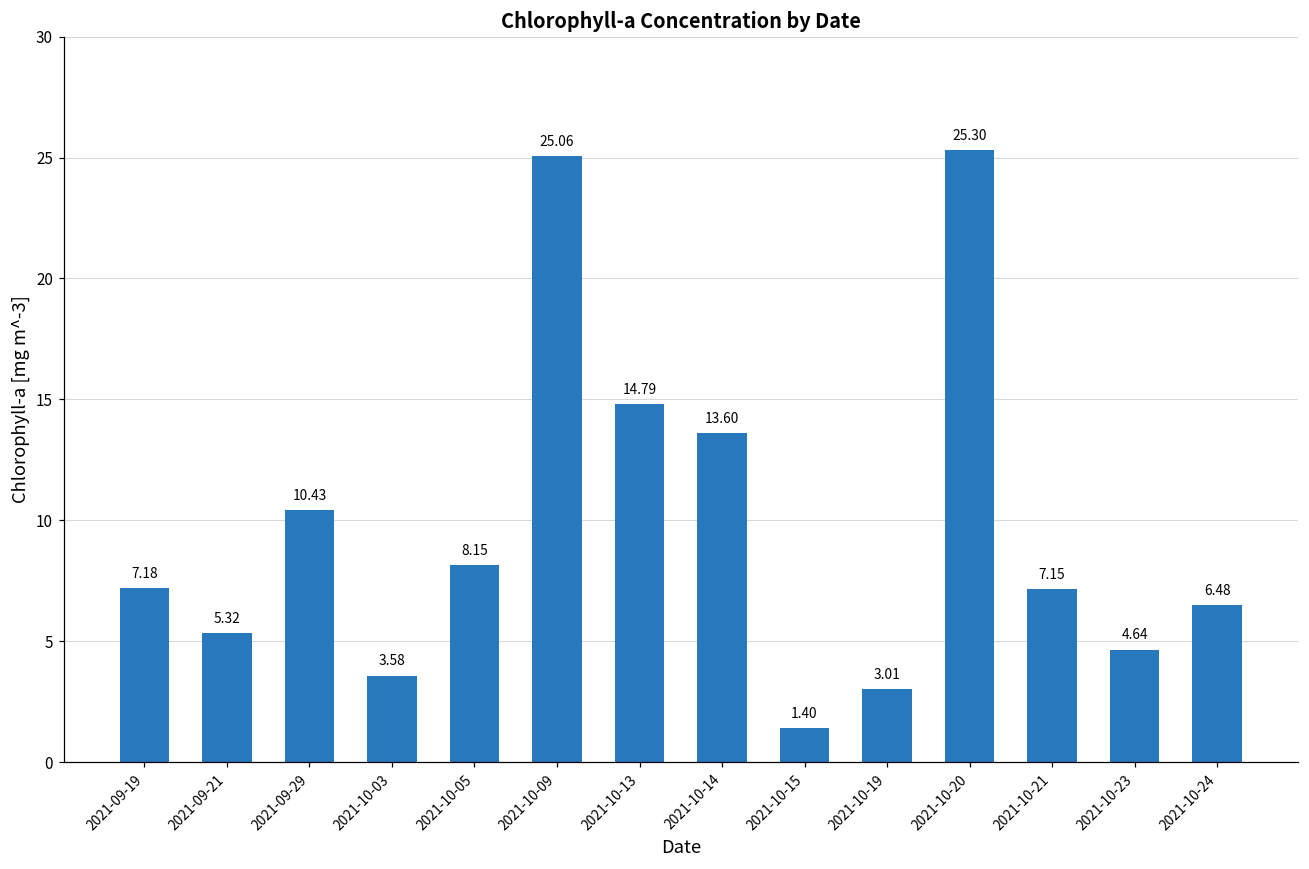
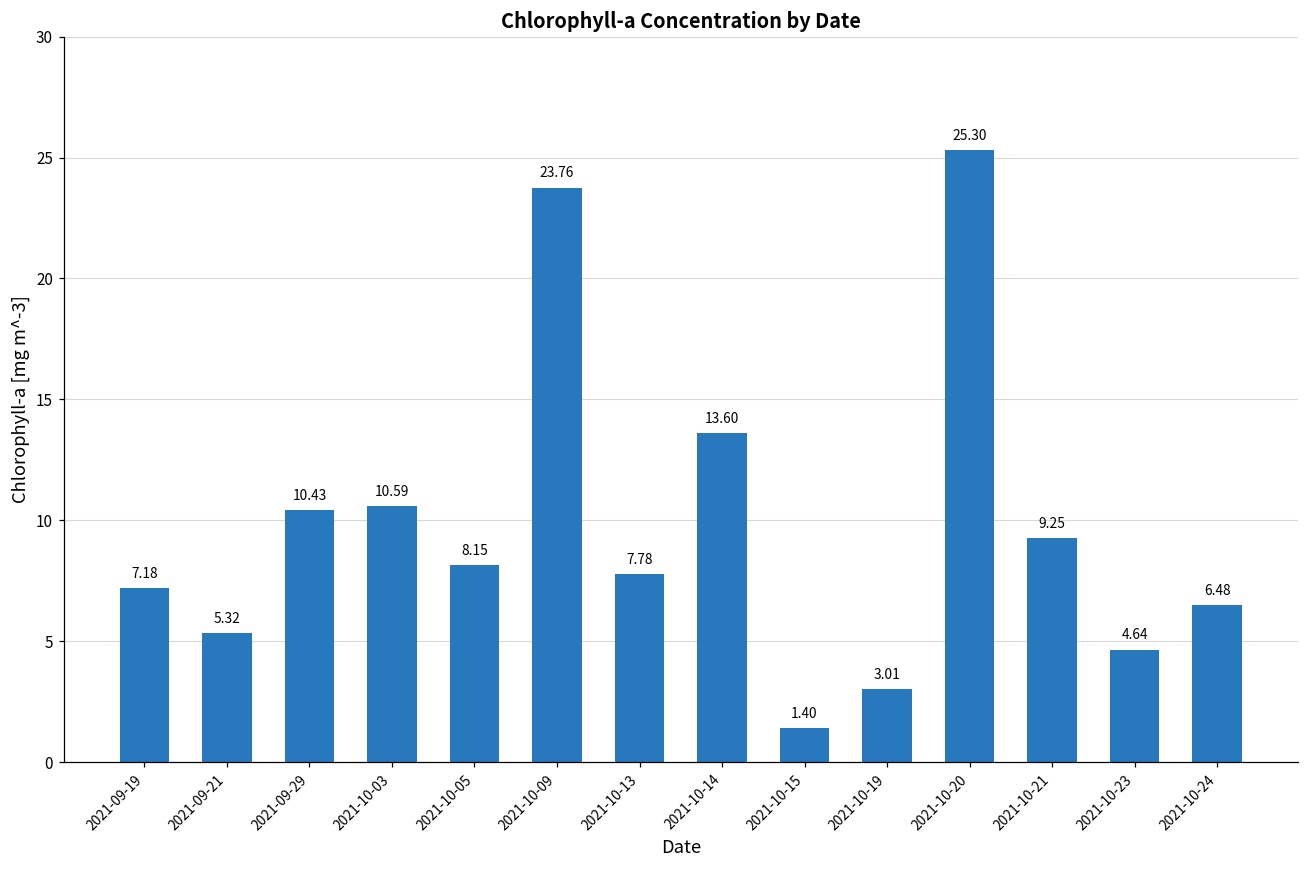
2021-10-03: 3.58 -> 10.59
2021-10-09: 25.06 -> 23.76
2021-10-13: 14.79 -> 7.78
2021-10-21: 7.15 -> 9.25
